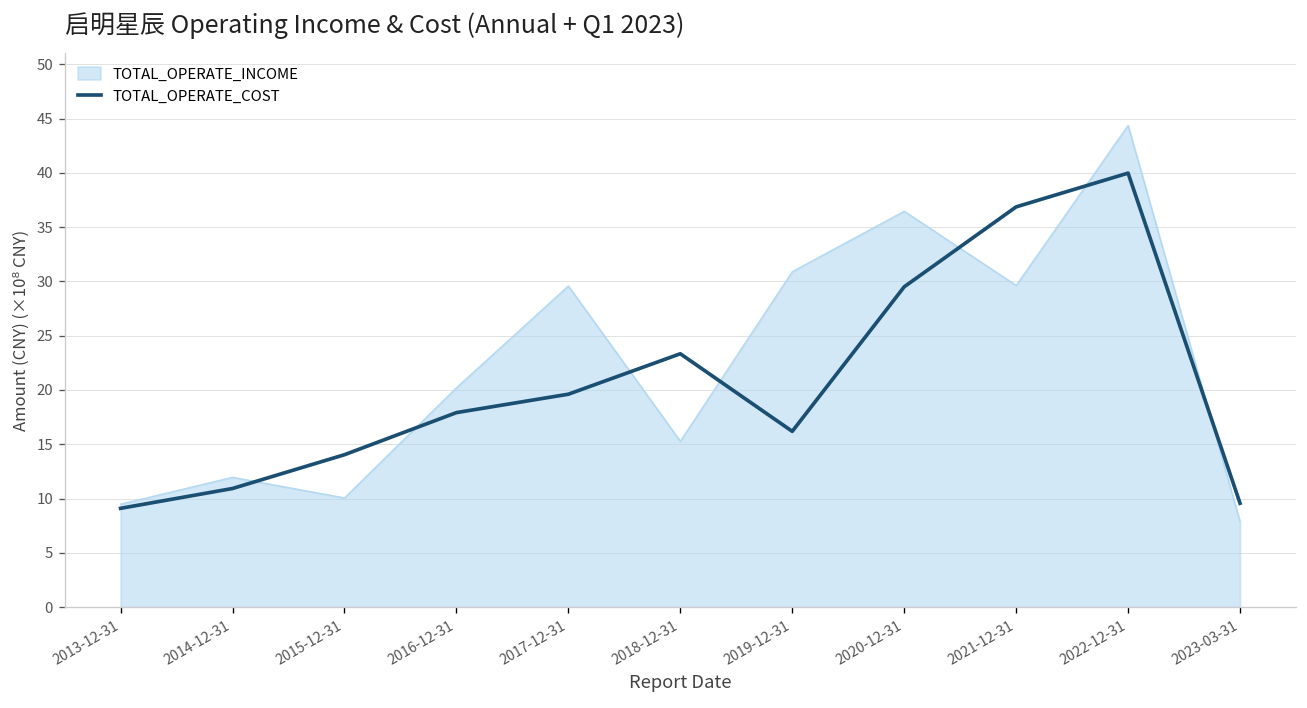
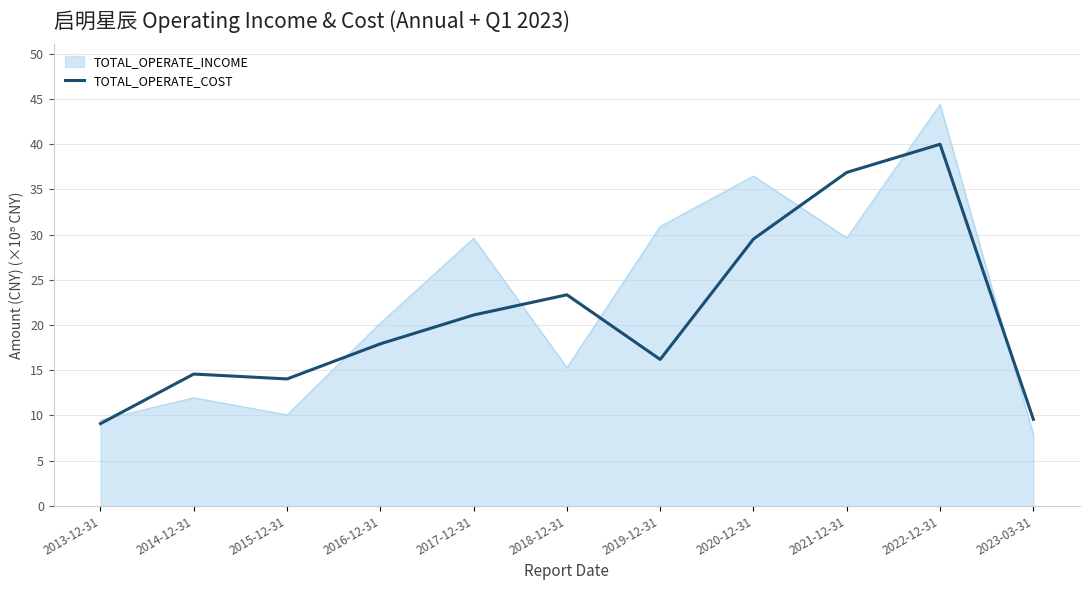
TOTAL_OPERATE_COST, 2014-12-31: 11 -> 15
TOTAL_OPERATE_COST, 2017-12-31: 20 -> 21
